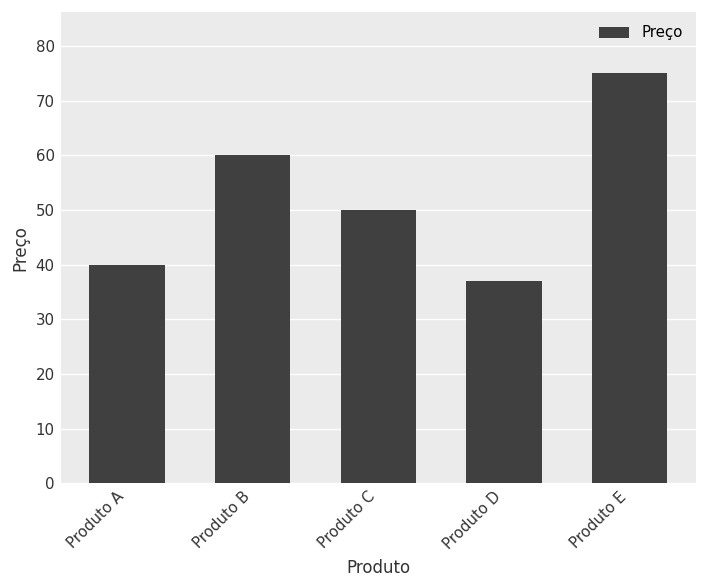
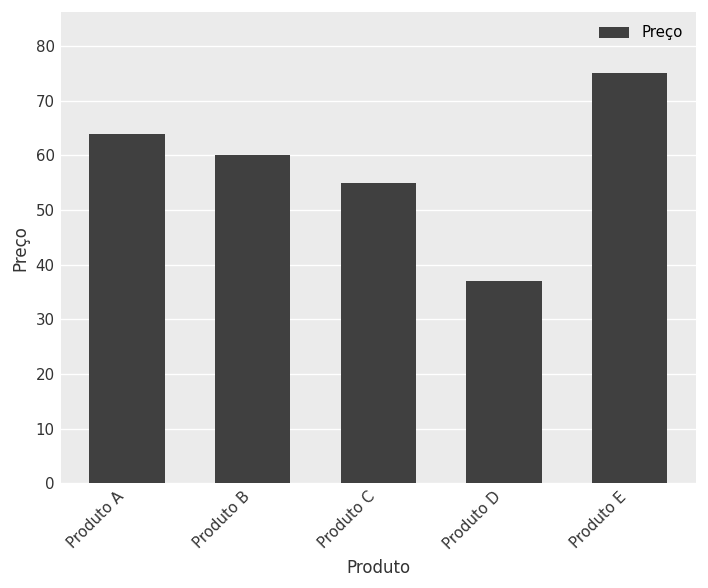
Produto A: 40 -> 64
Produto C: 50 -> 55
